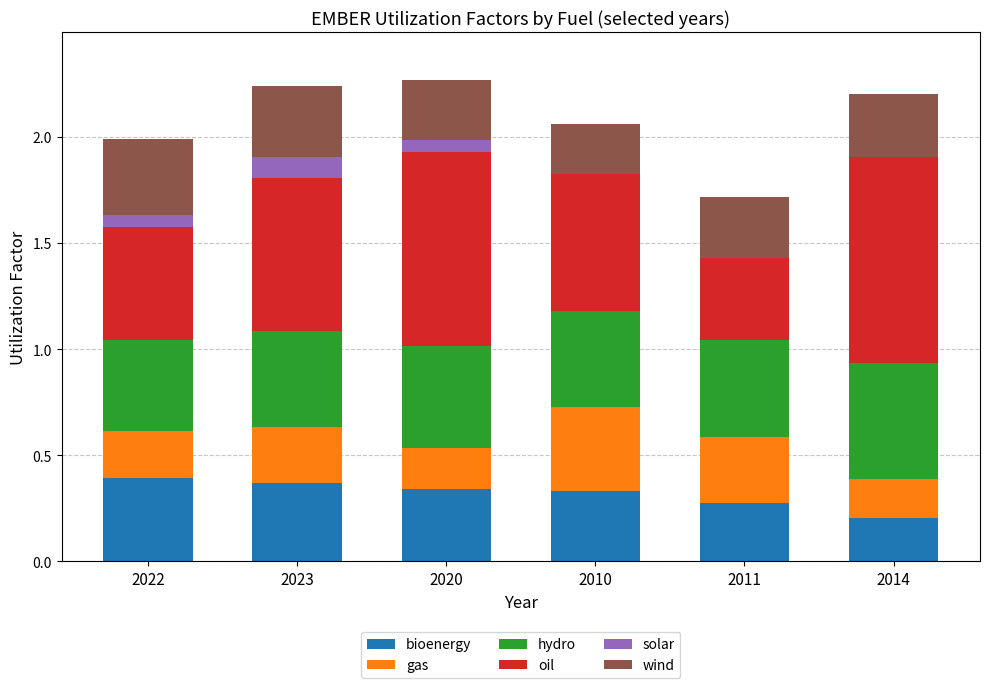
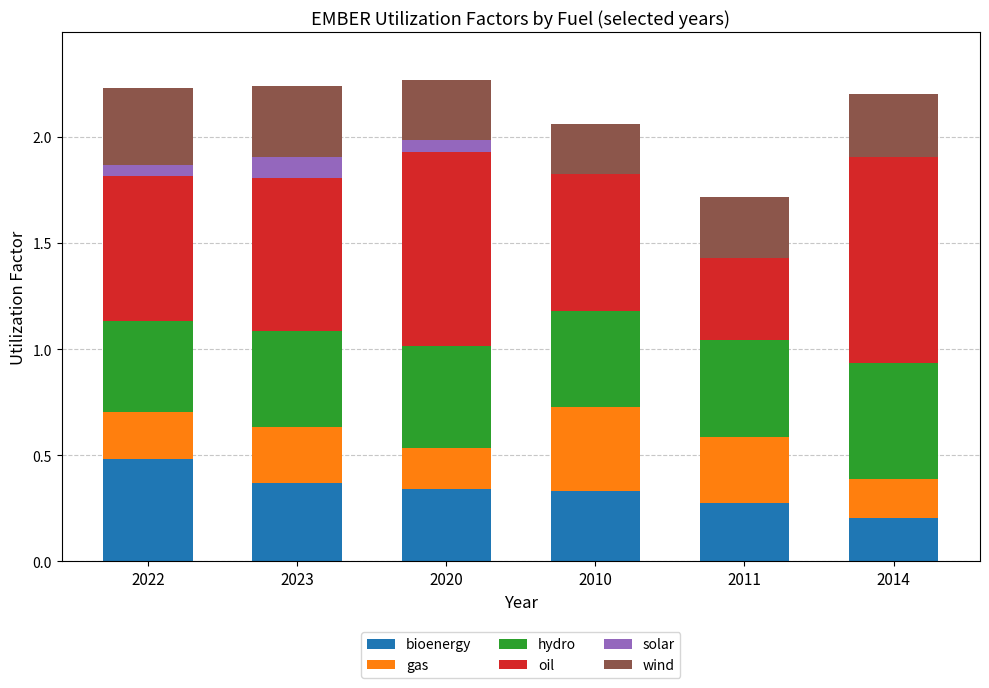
bioenergy, 2022: 0.39 -> 0.48
oil, 2022: 0.54 -> 0.68
